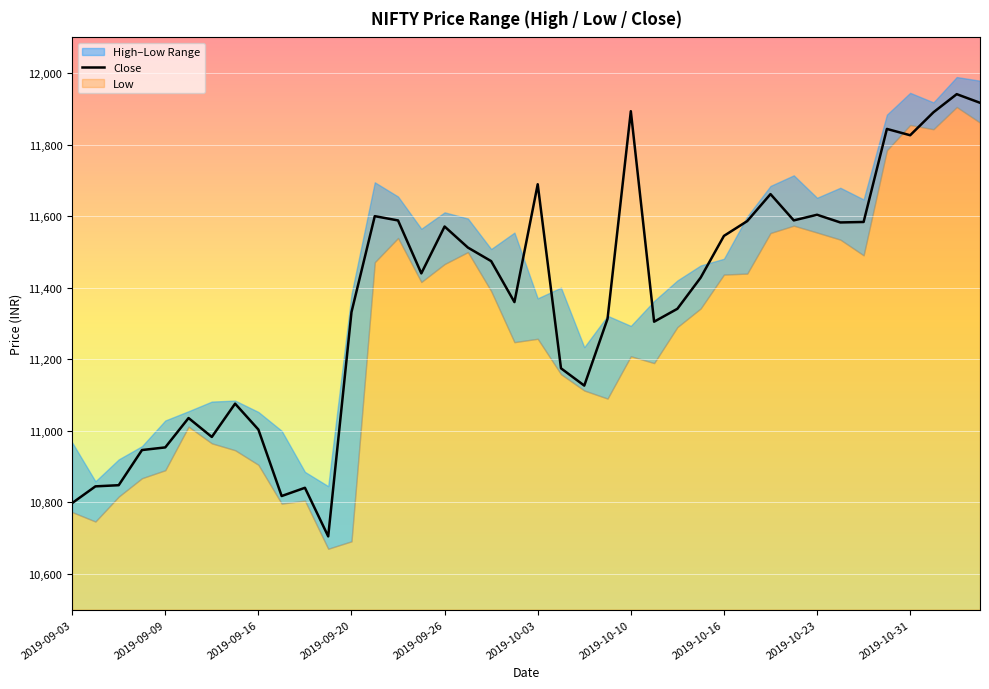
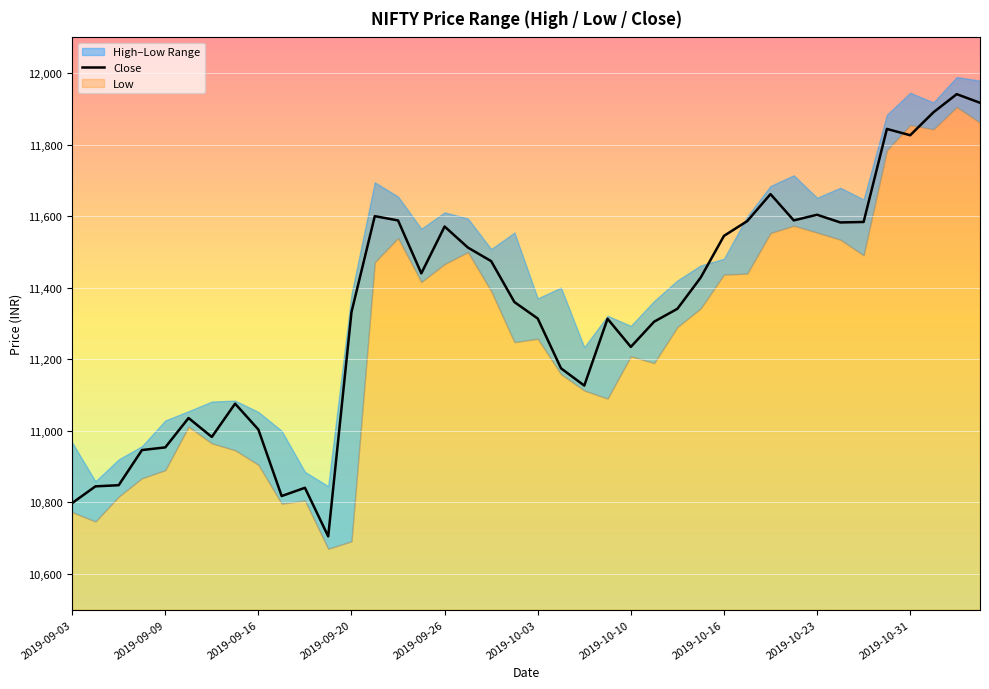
Close, 2019-10-03: 11,690 -> 11,310
Close, 2019-10-10: 11,890 -> 11,230
